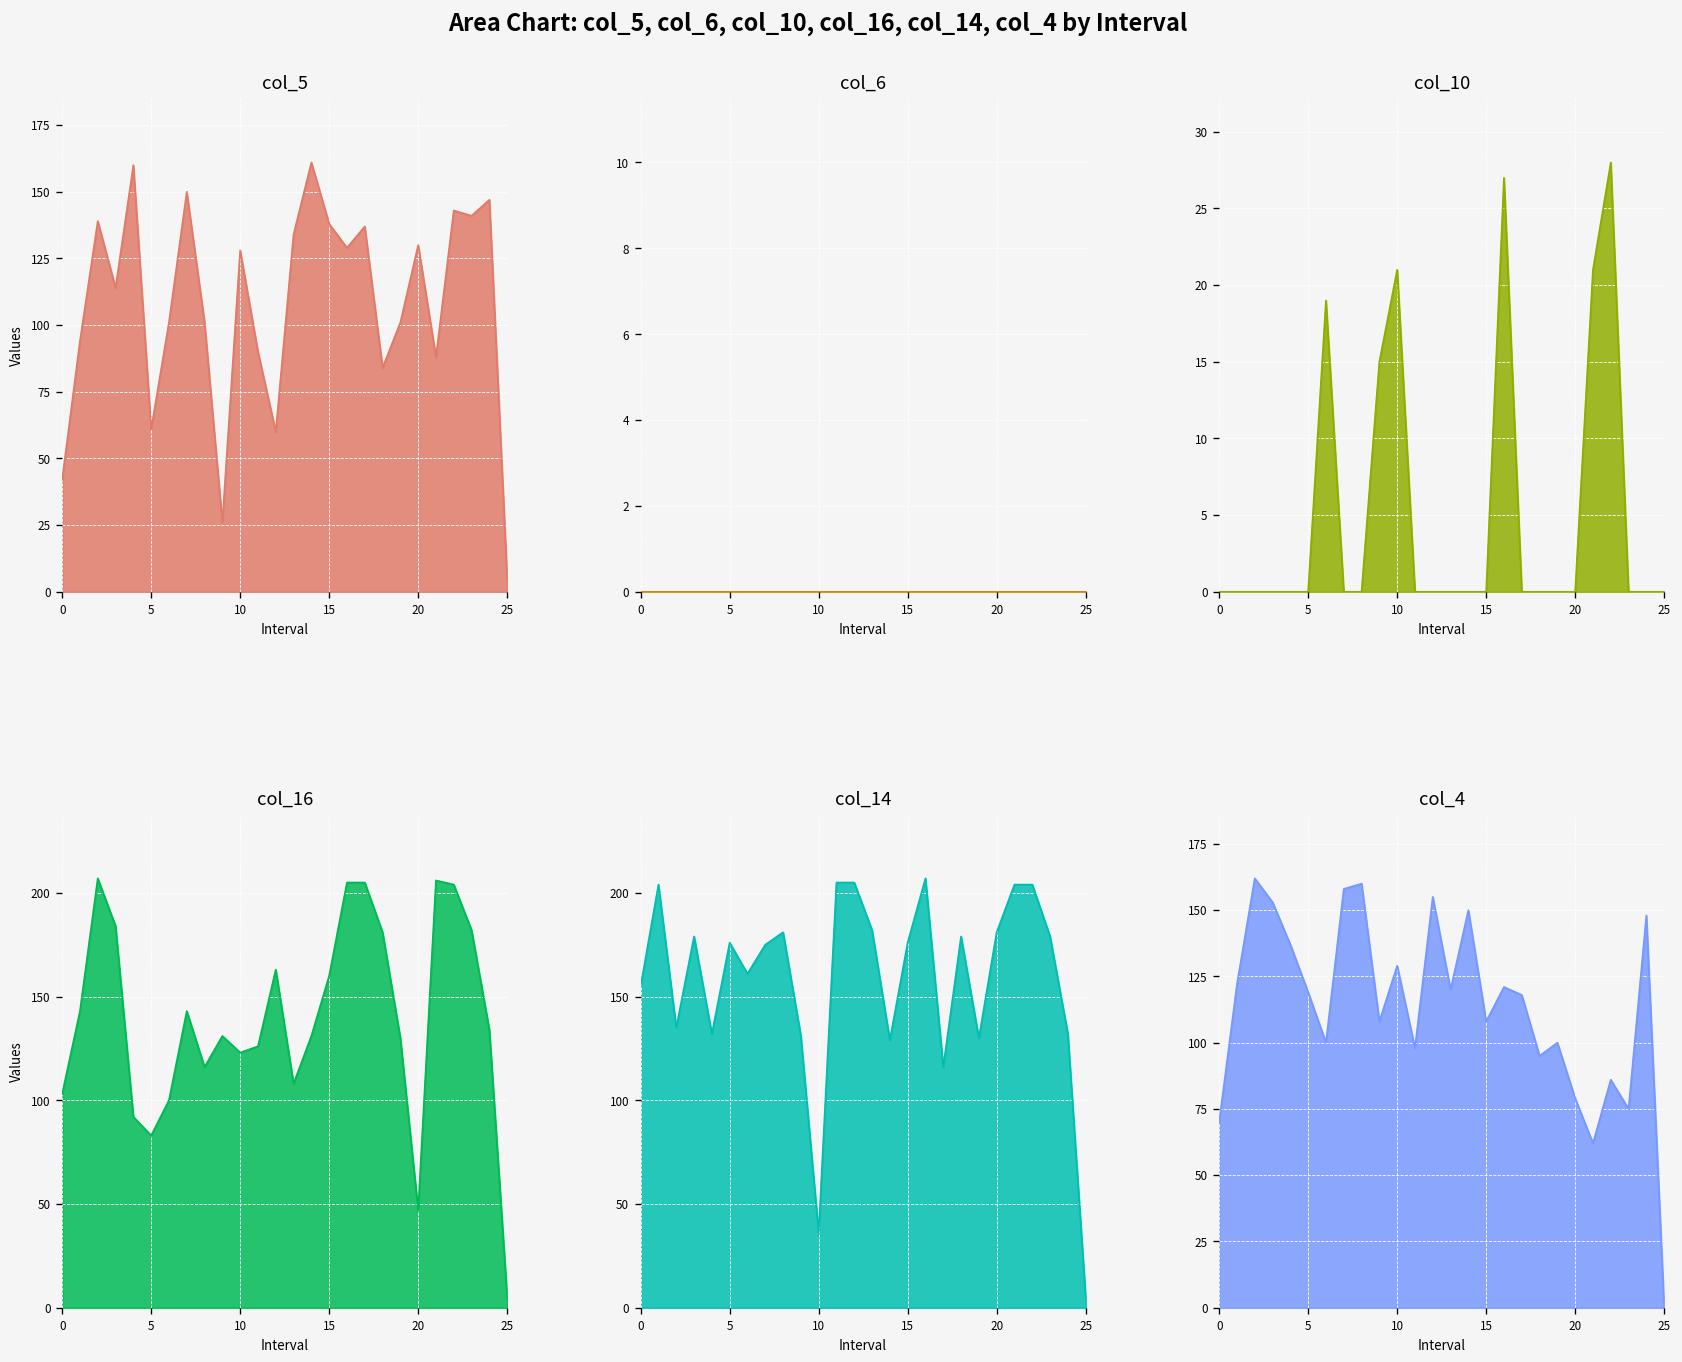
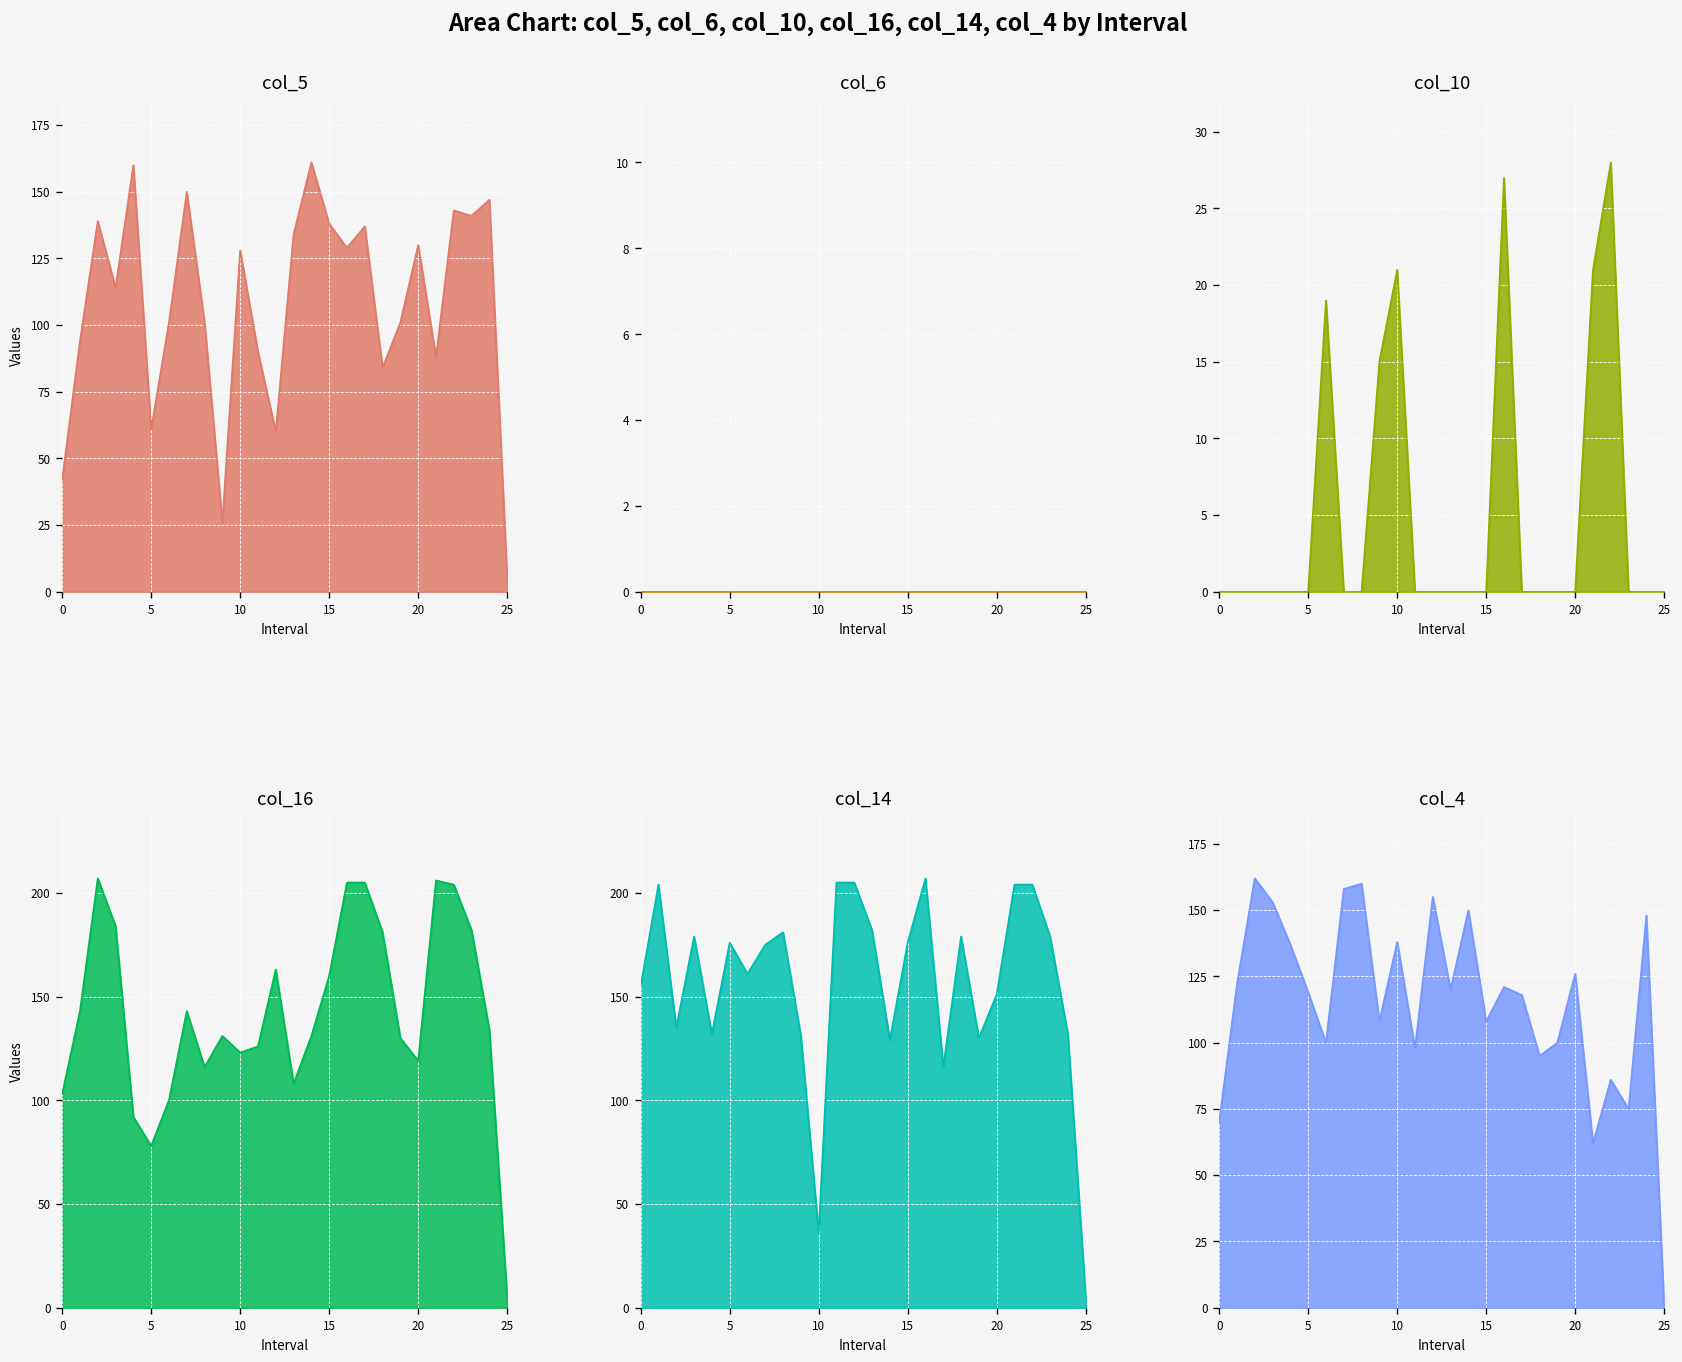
col_16, 5: 83 -> 78
col_16, 20: 47 -> 119
col_14, 20: 181 -> 151
col_4, 10: 129 -> 138
col_4, 20: 79 -> 126
